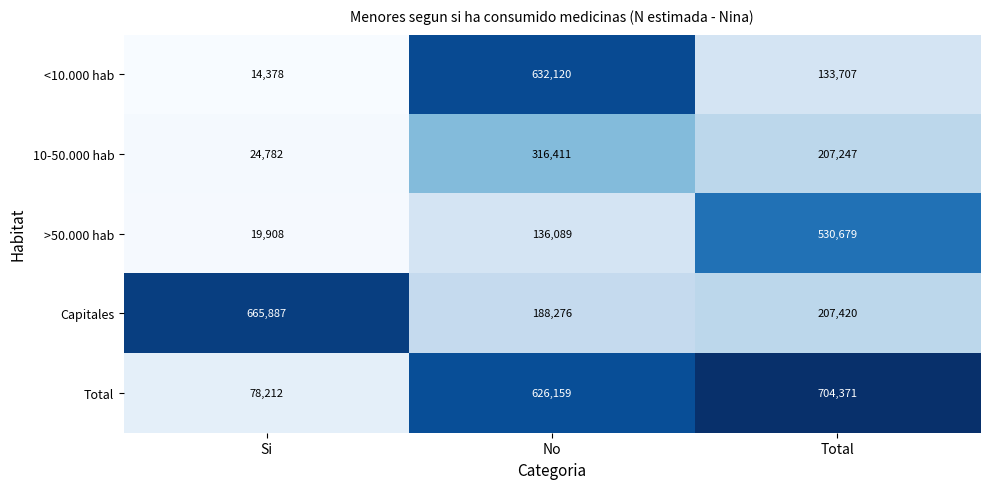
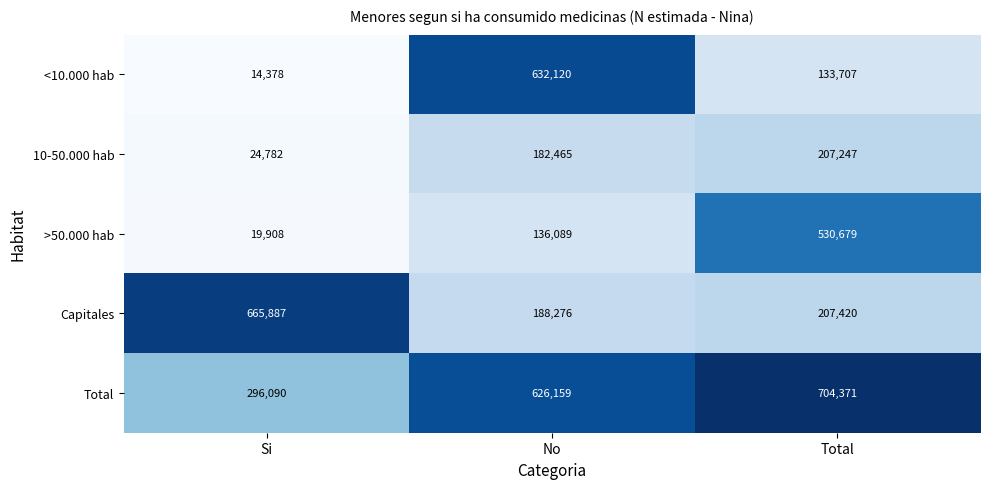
10-50.000 hab, No: 316,411 -> 182,465
Total, Si: 78,212 -> 296,090
